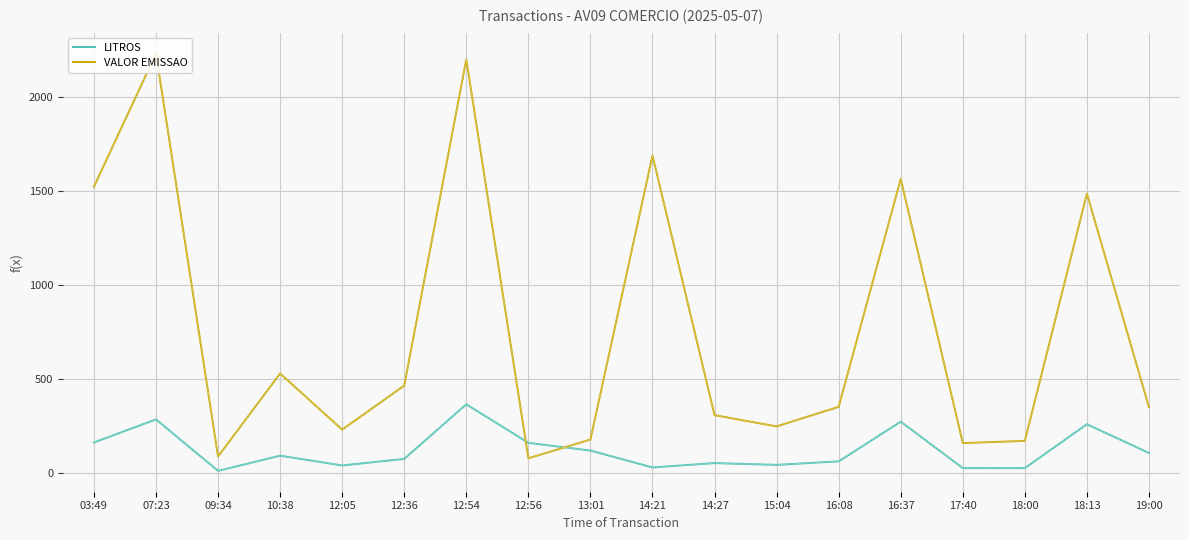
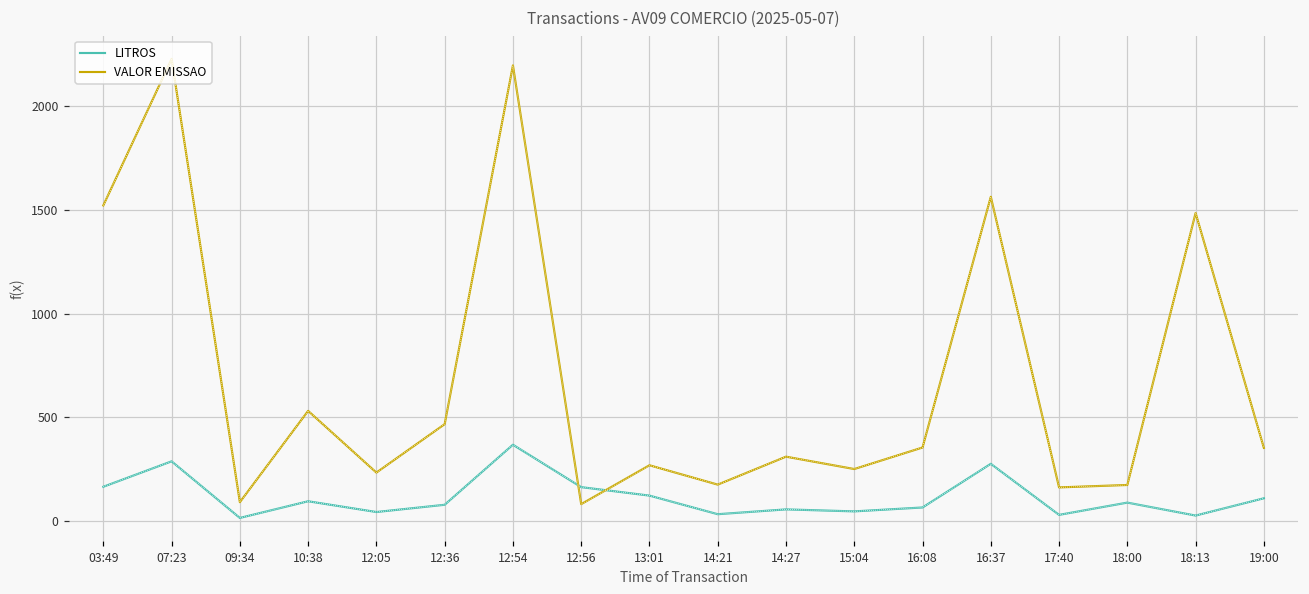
VALOR EMISSAO, 13:01: 180 -> 270
VALOR EMISSAO, 14:21: 1690 -> 170
LITROS, 18:00: 30 -> 90
LITROS, 18:13: 260 -> 30
